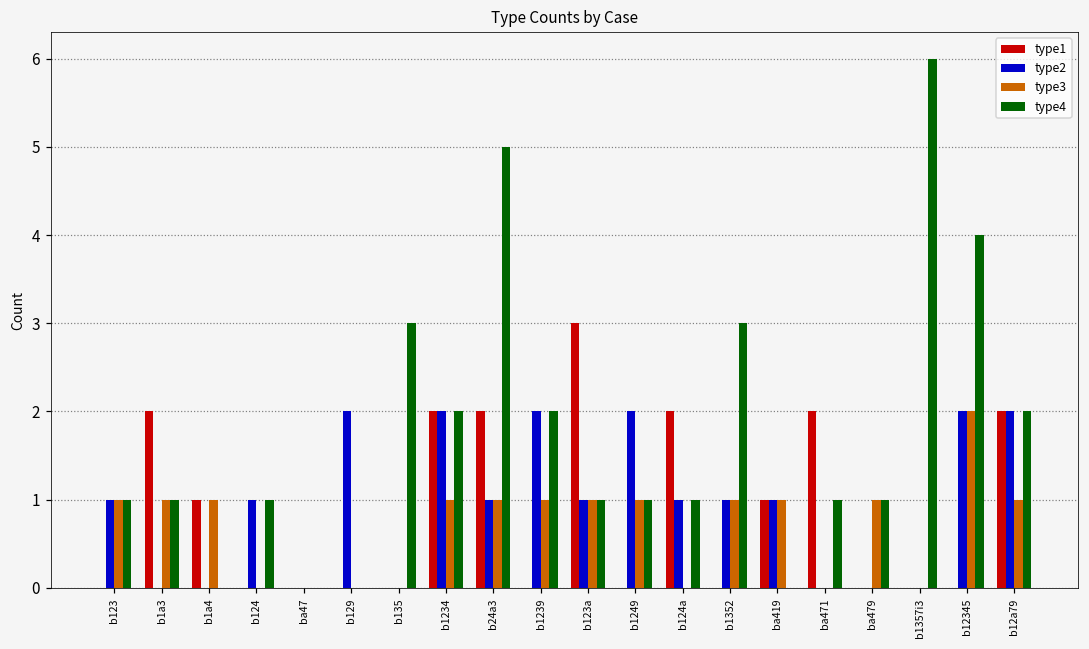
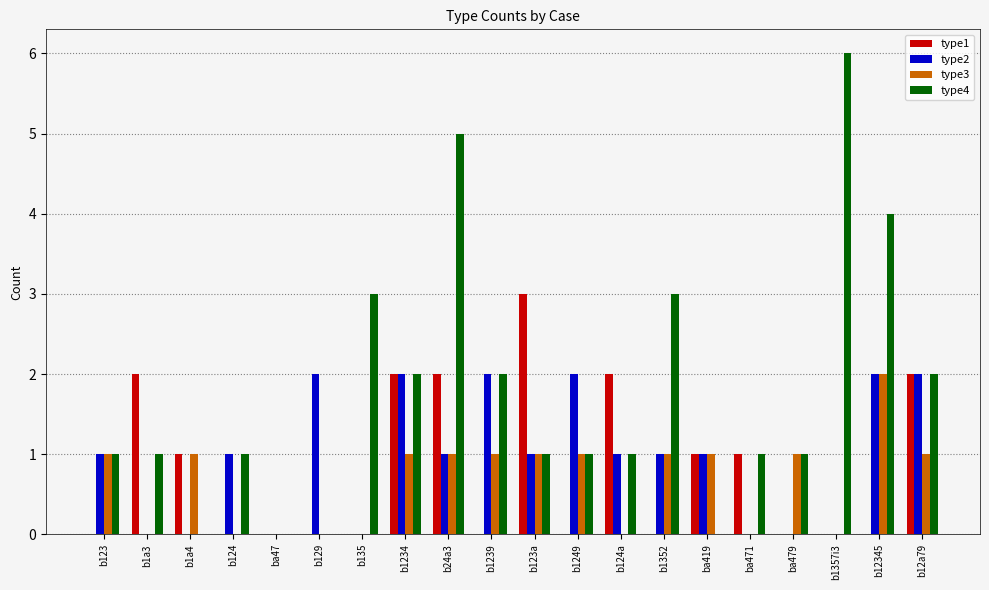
type3, b1a3: 1 -> 0
type1, ba471: 2 -> 1
